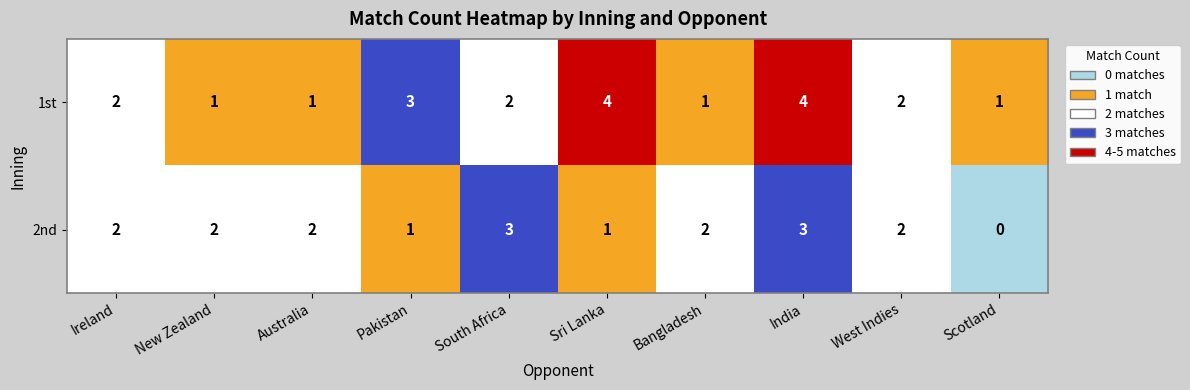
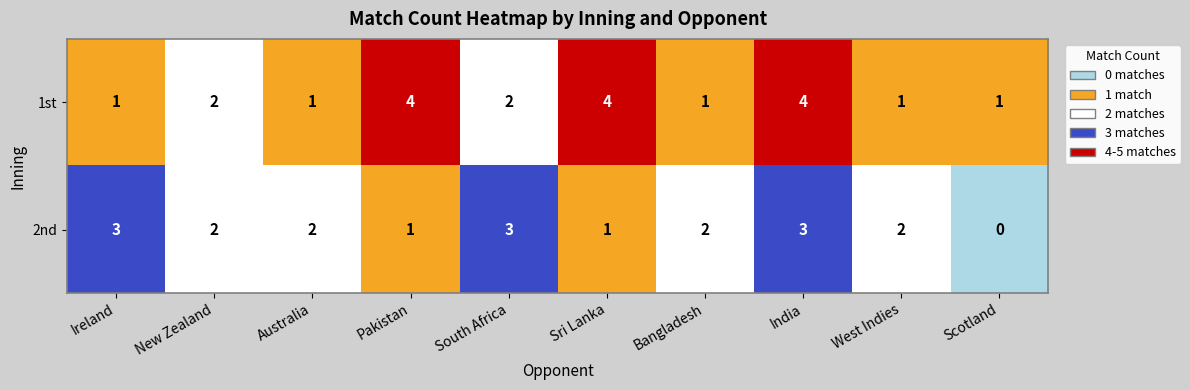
1st, Ireland: 2 -> 1
1st, New Zealand: 1 -> 2
1st, Pakistan: 3 -> 4
1st, West Indies: 2 -> 1
2nd, Ireland: 2 -> 3
